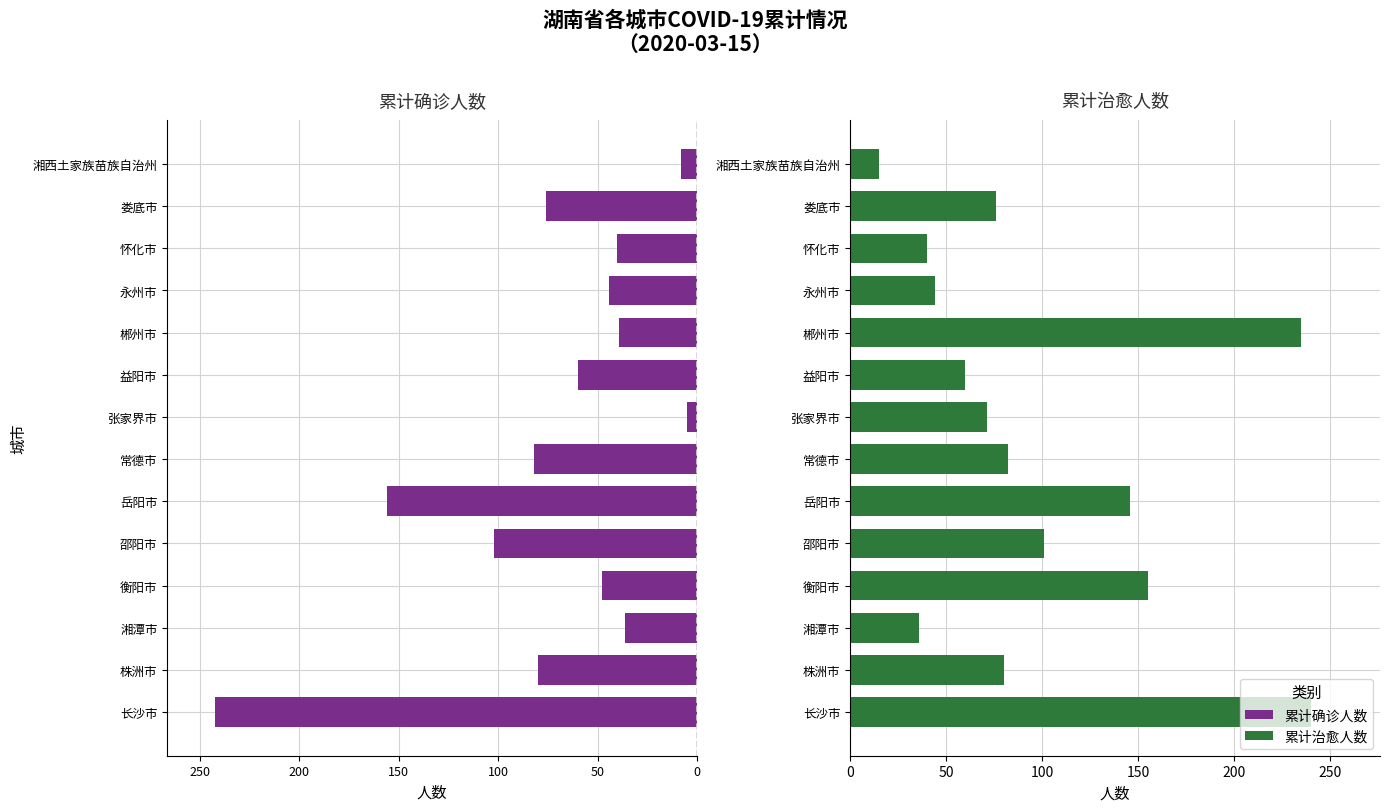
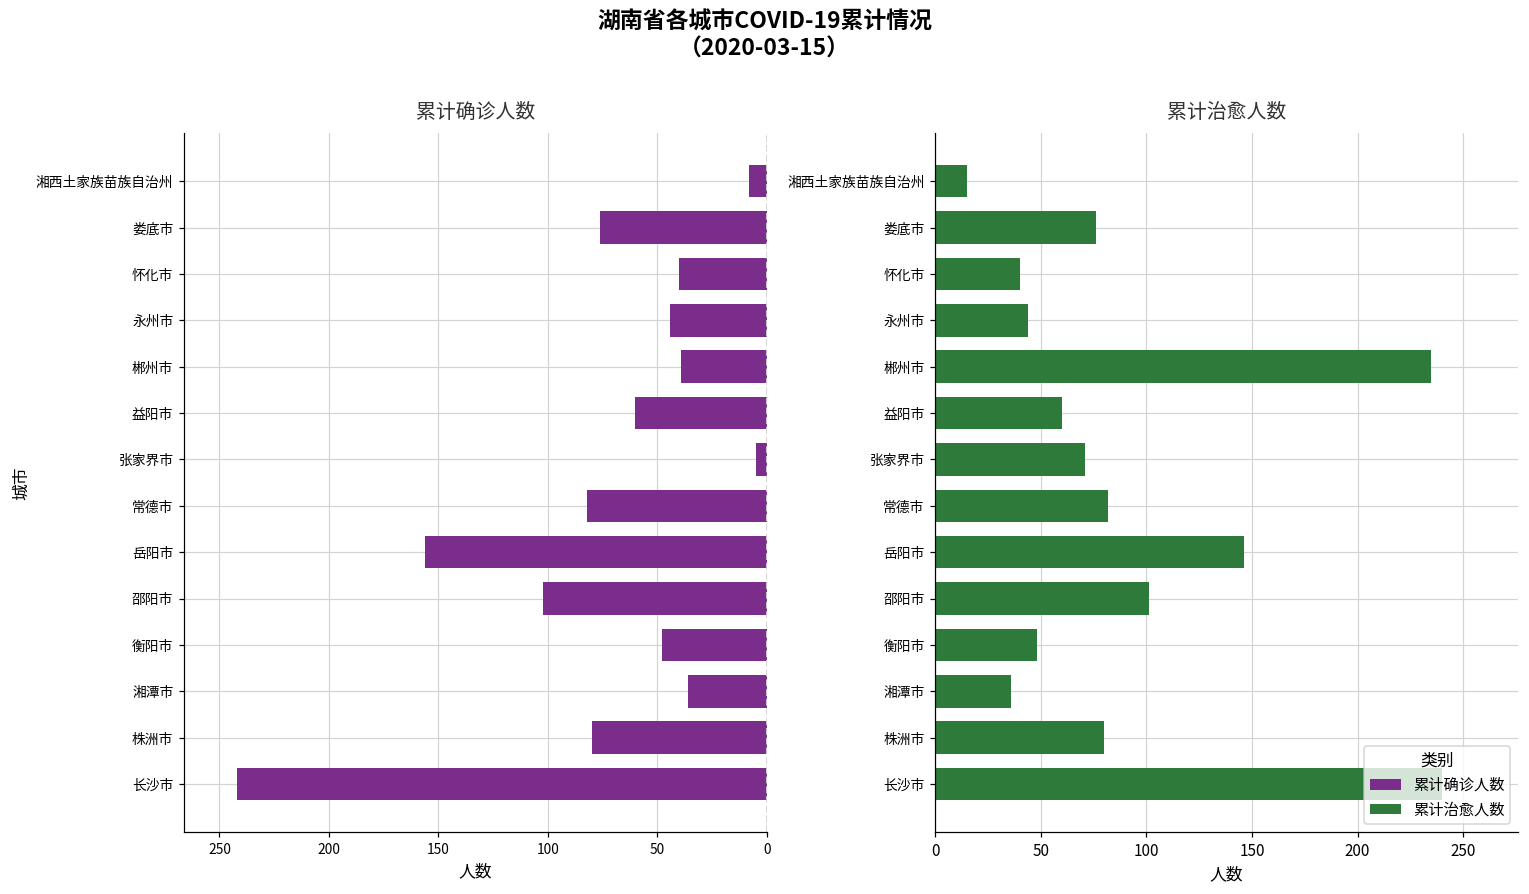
累计治愈人数, 衡阳市: 155 -> 48
